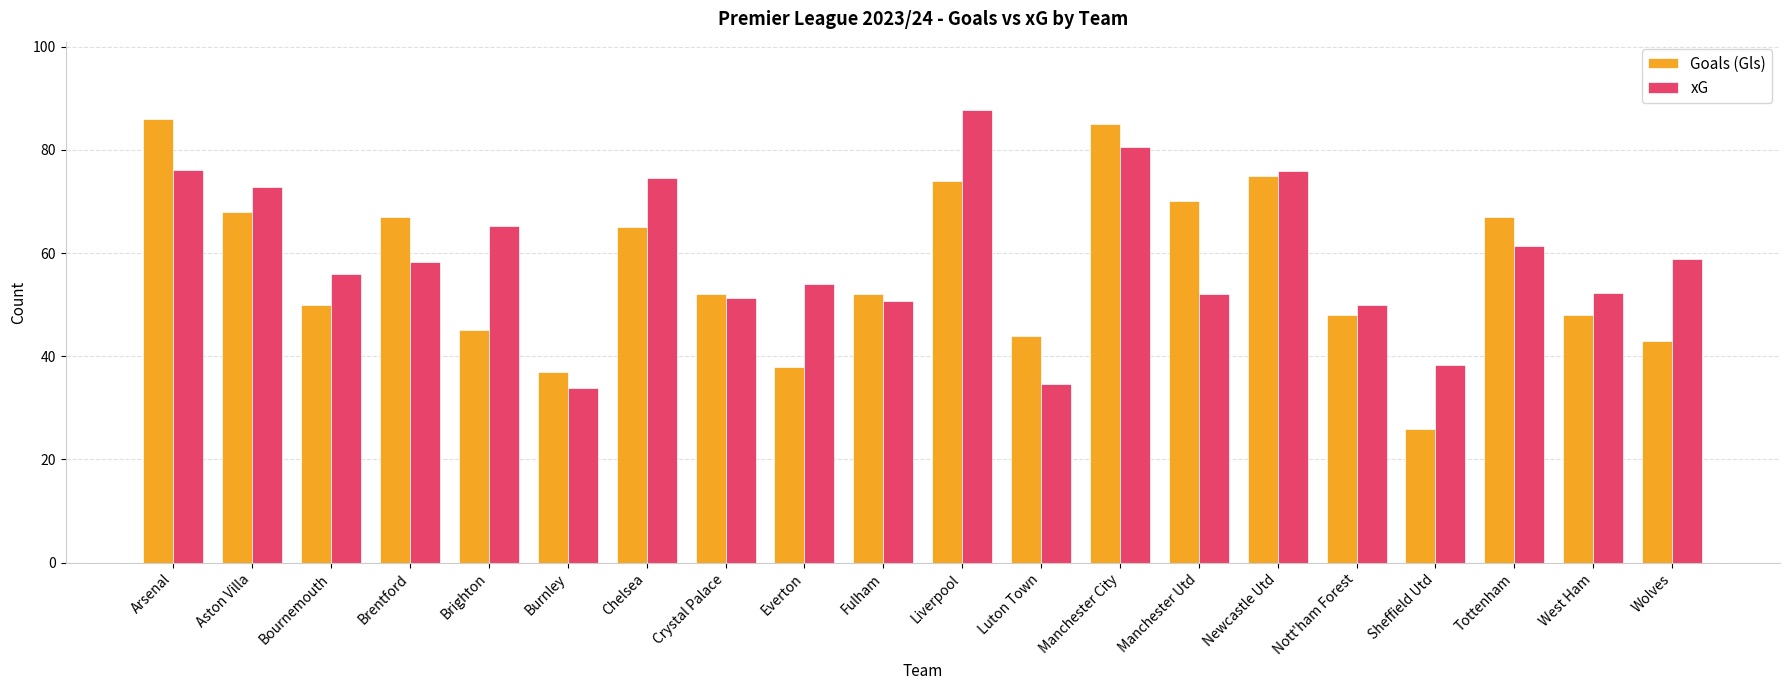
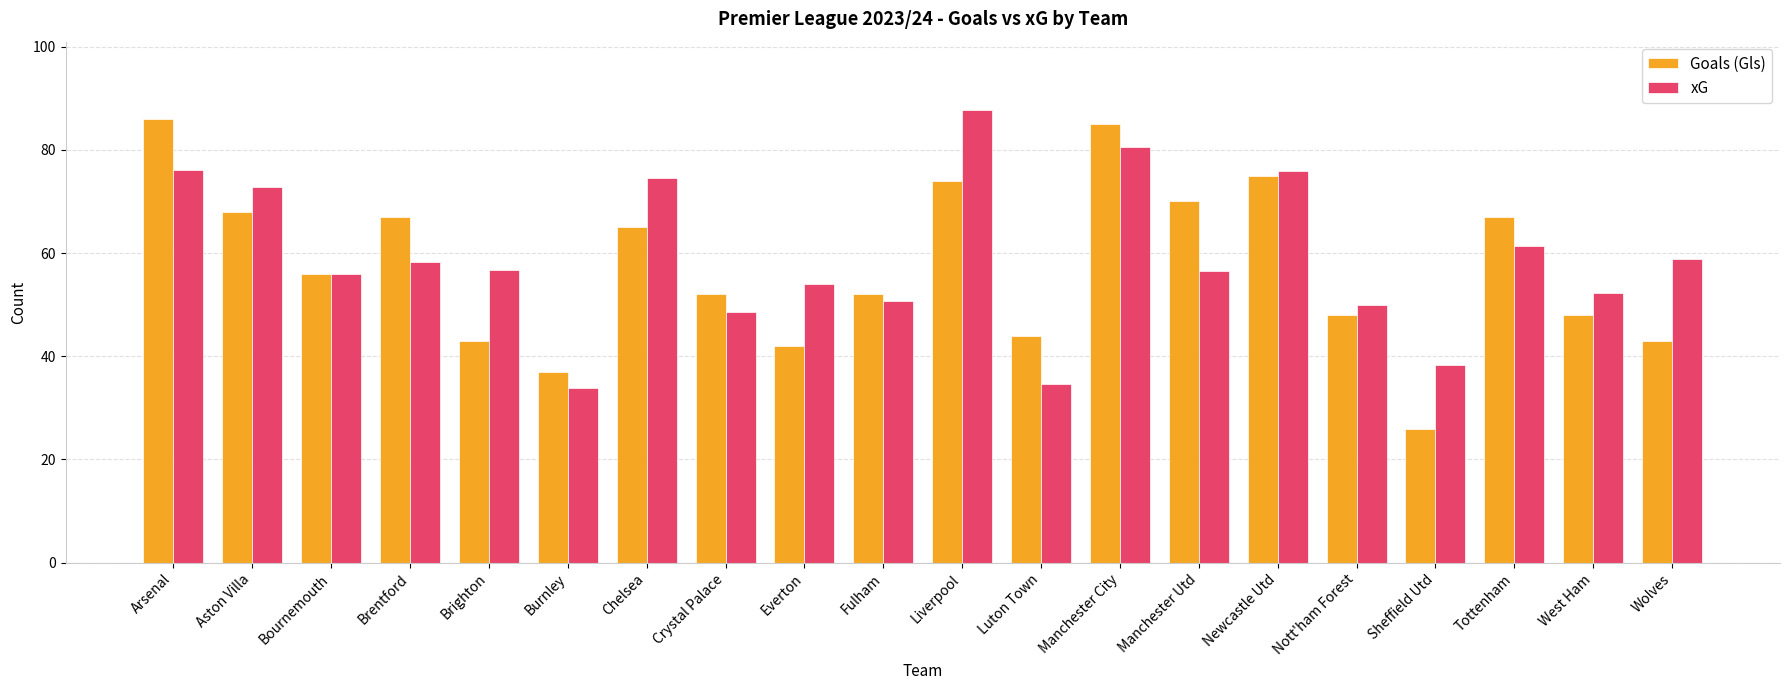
Goals (Gls), Bournemouth: 50 -> 56
Goals (Gls), Brighton: 45 -> 43
xG, Brighton: 65 -> 57
xG, Crystal Palace: 51 -> 49
Goals (Gls), Everton: 38 -> 42
xG, Manchester Utd: 52 -> 57
